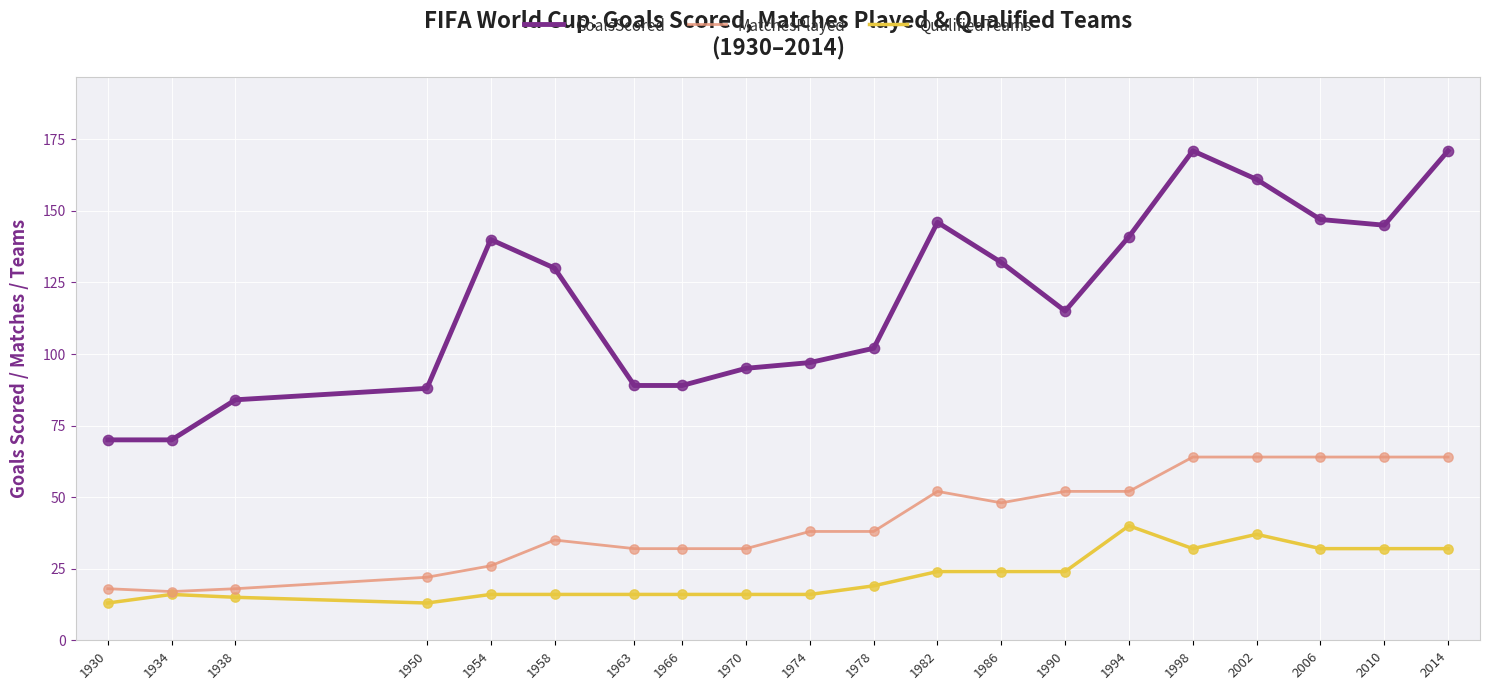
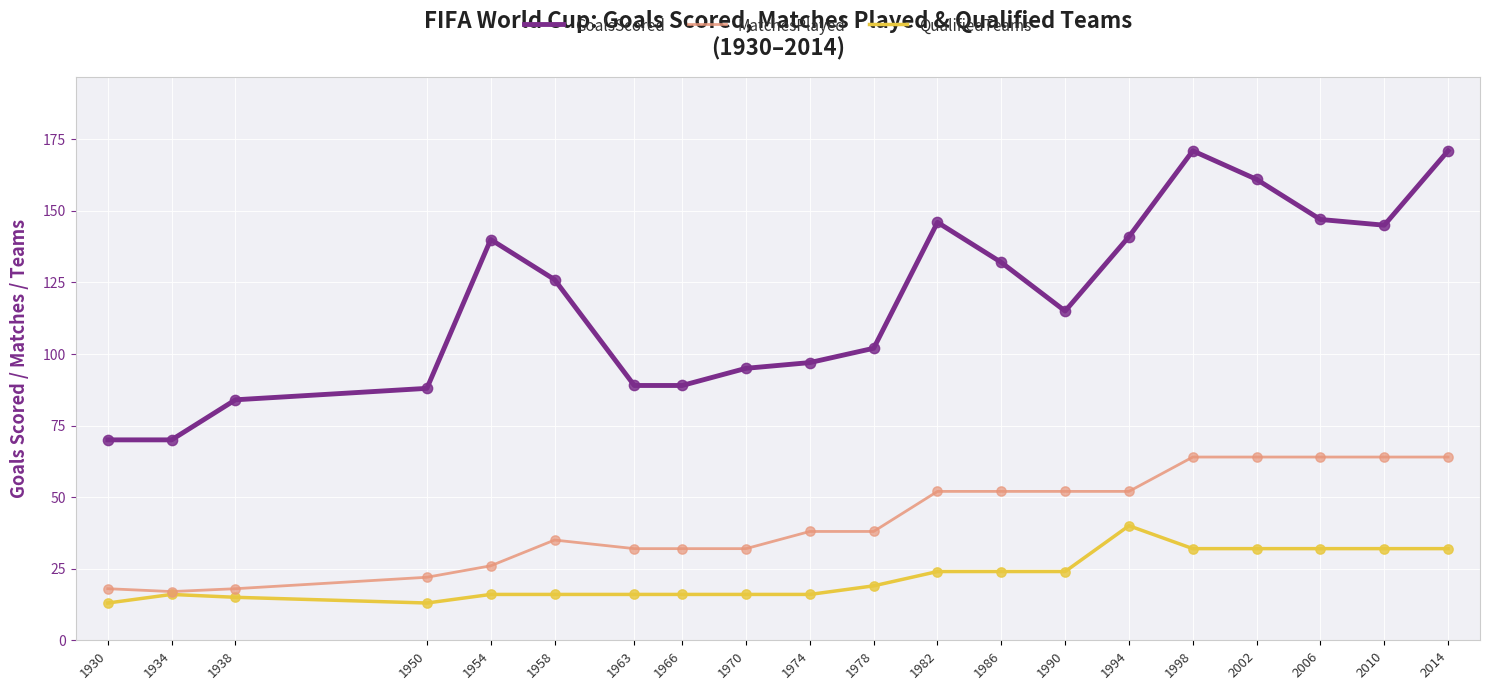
GoalsScored, 1958: 130 -> 126
MatchesPlayed, 1986: 48 -> 52
QualifiedTeams, 2002: 37 -> 32
